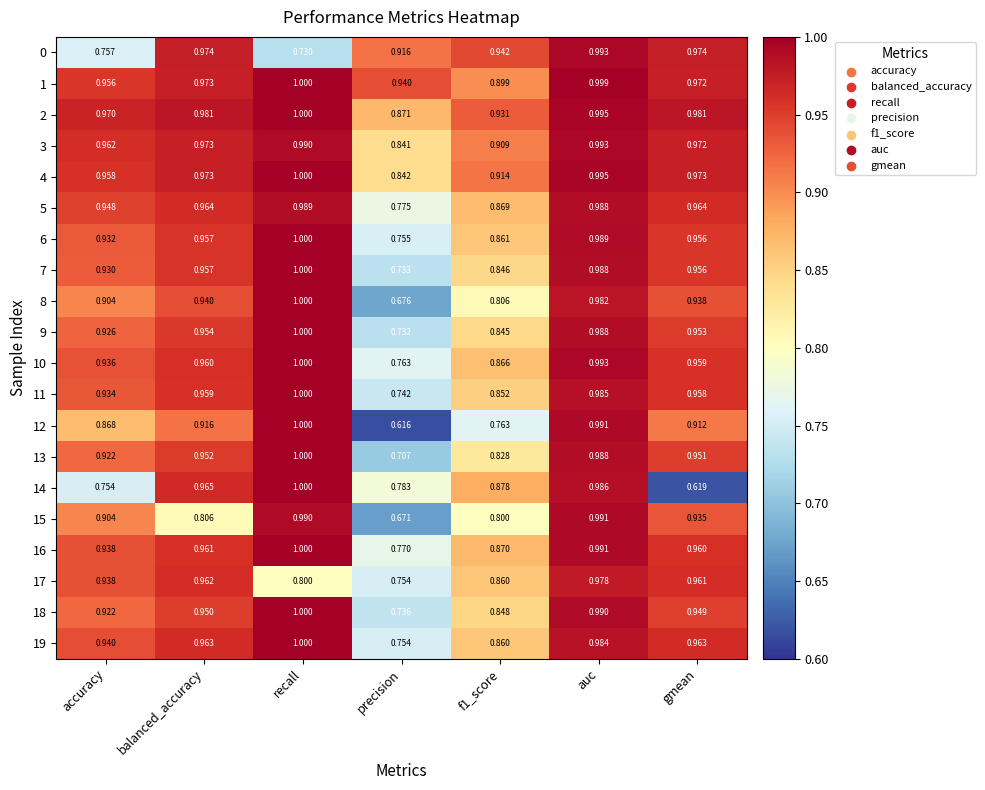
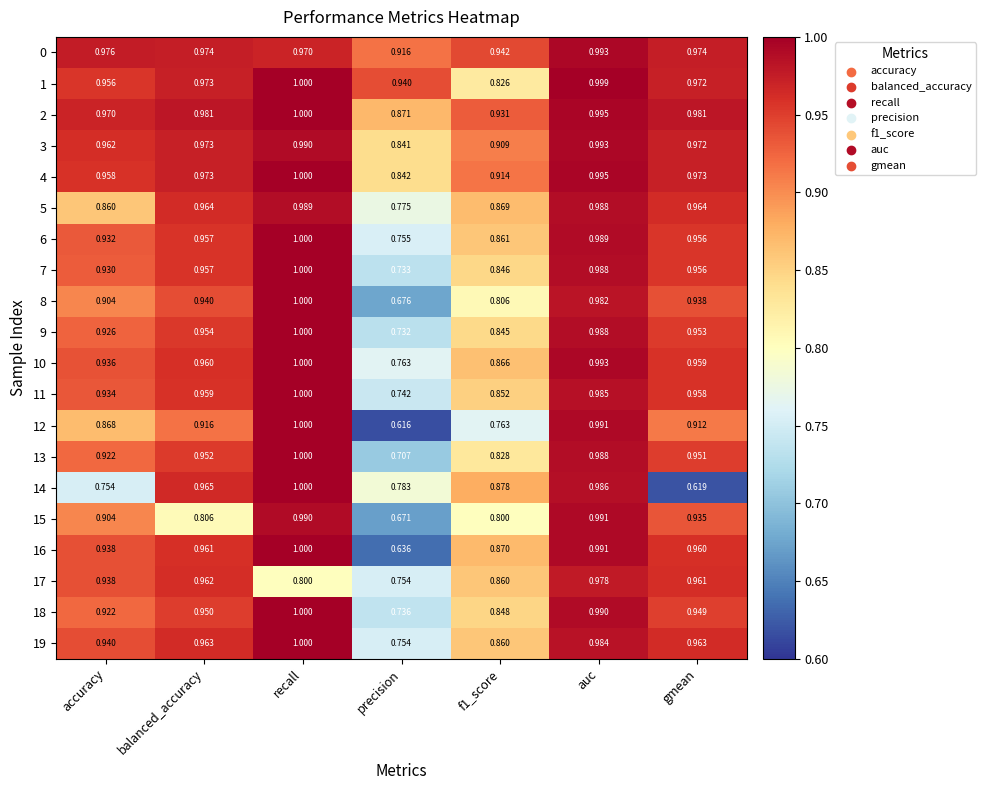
0, accuracy: 0.757 -> 0.976
0, recall: 0.730 -> 0.970
1, f1_score: 0.899 -> 0.826
5, accuracy: 0.948 -> 0.860
16, precision: 0.770 -> 0.636
